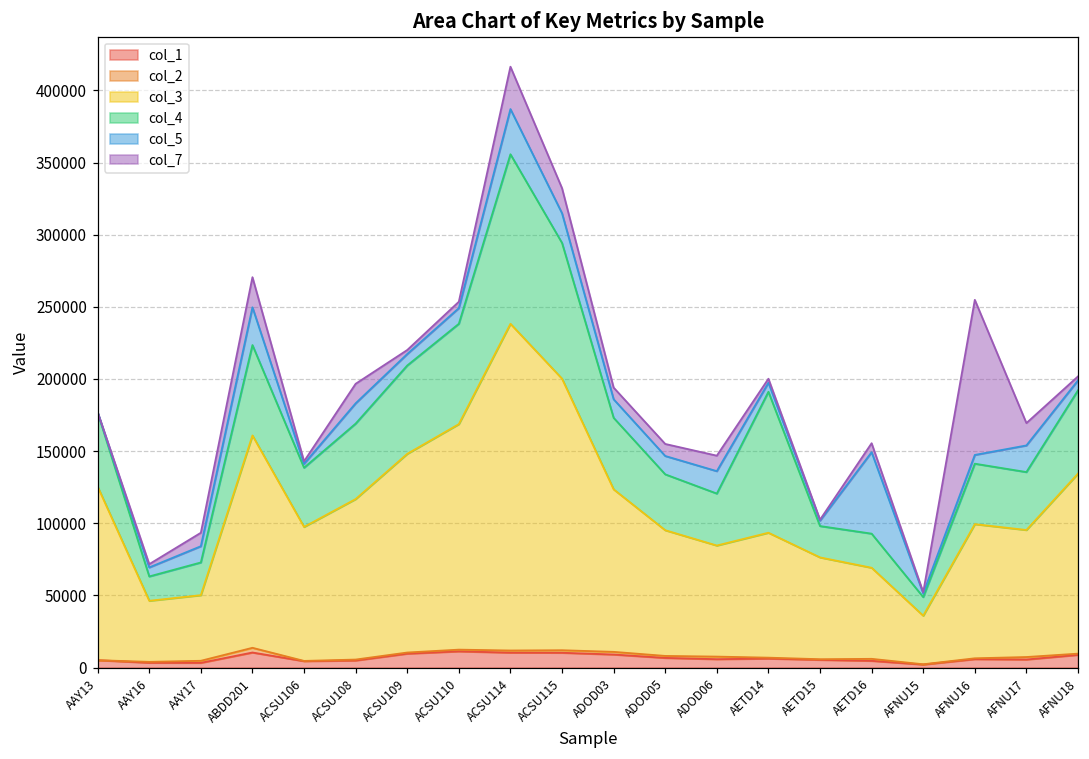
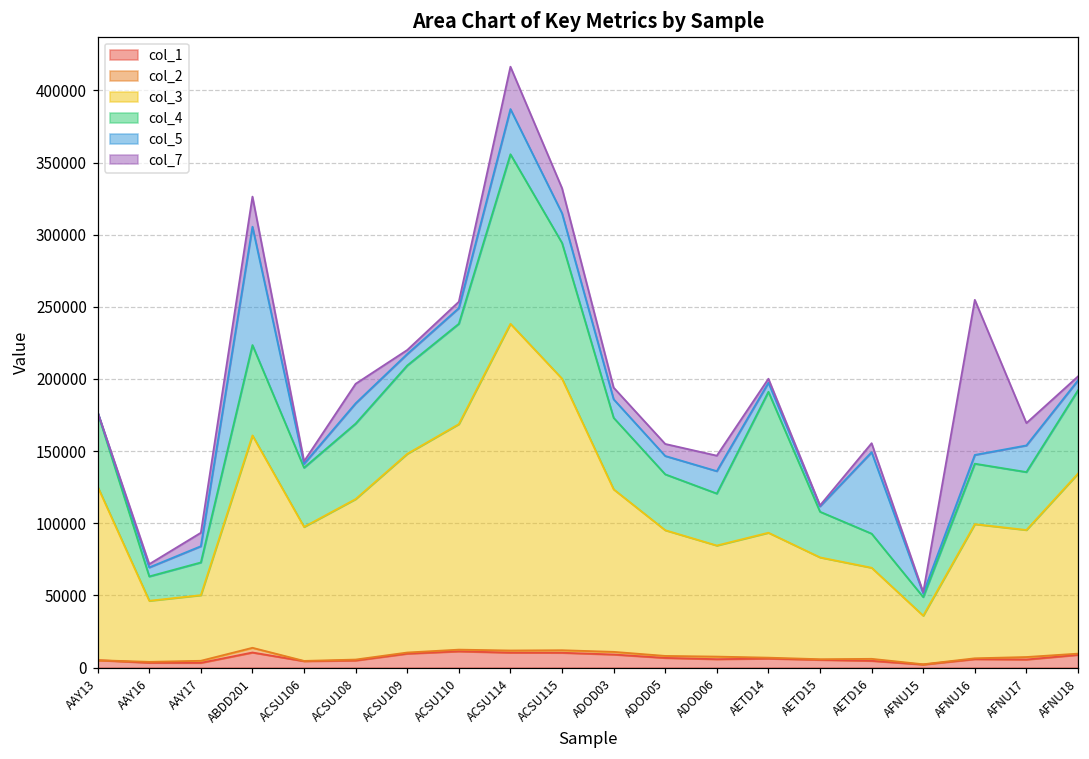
col_5, ABDD201: 26000 -> 82000
col_4, AETD15: 22000 -> 32000
